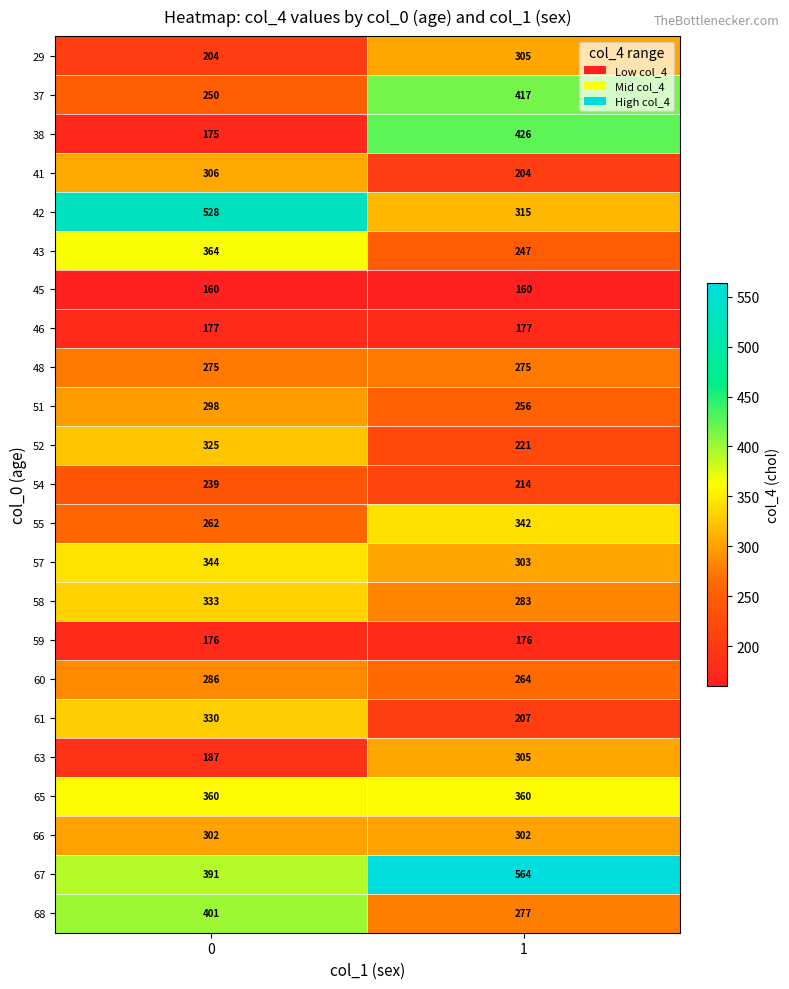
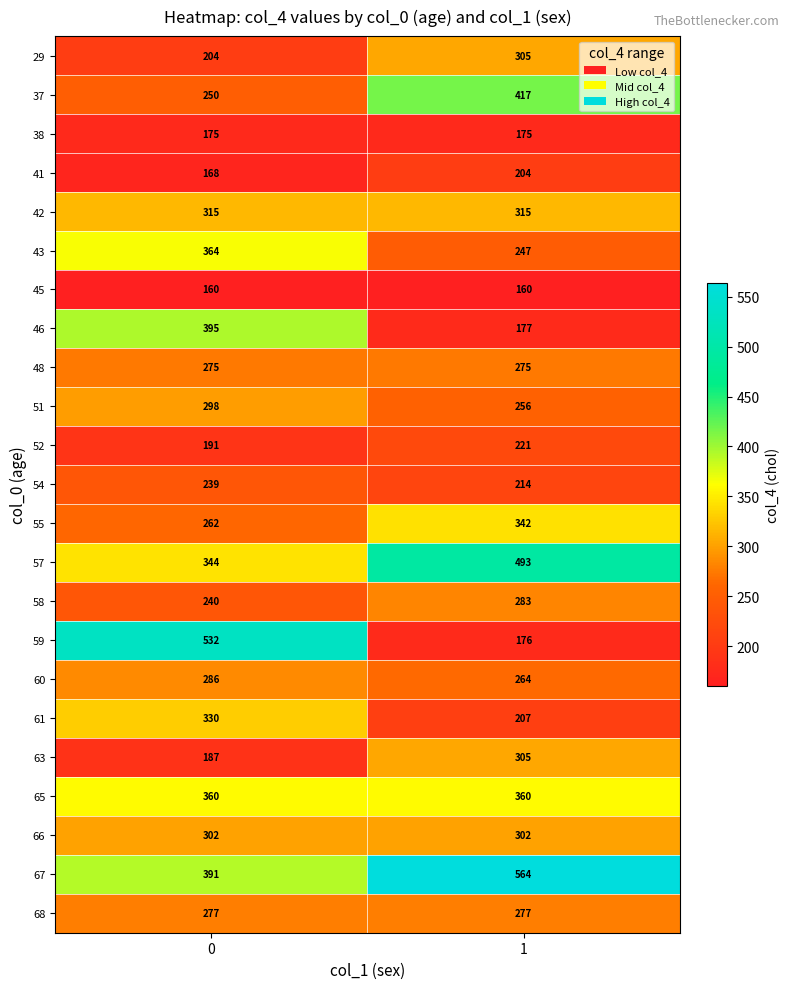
38, 1: 426 -> 175
41, 0: 306 -> 168
42, 0: 528 -> 315
46, 0: 177 -> 395
52, 0: 325 -> 191
57, 1: 303 -> 493
58, 0: 333 -> 240
59, 0: 176 -> 532
68, 0: 401 -> 277
